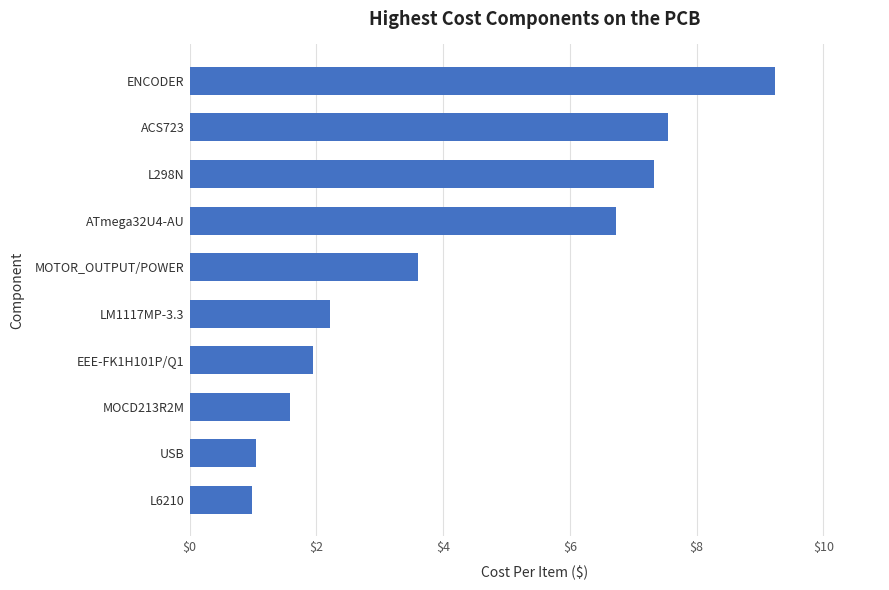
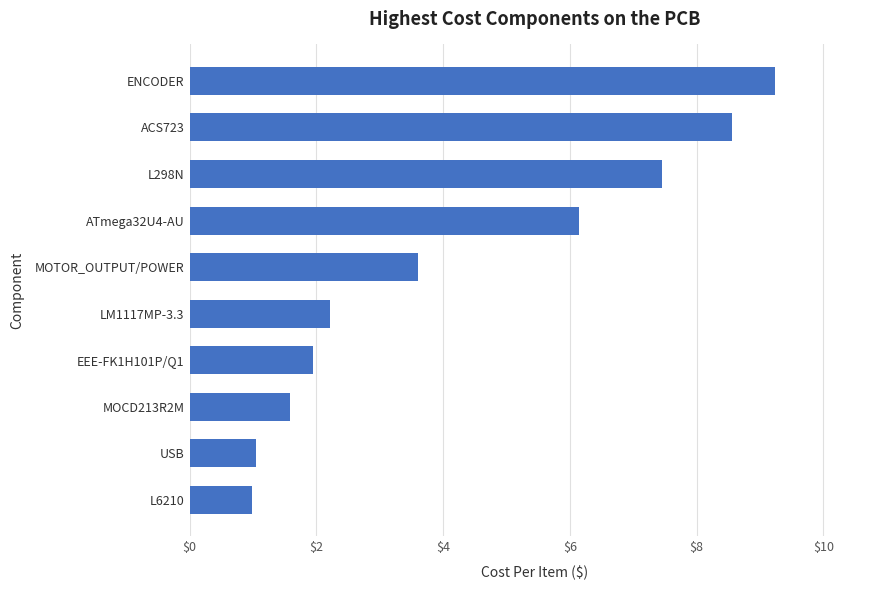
ACS723: $7.5 -> $8.6
L298N: $7.3 -> $7.5
ATmega32U4-AU: $6.7 -> $6.1
